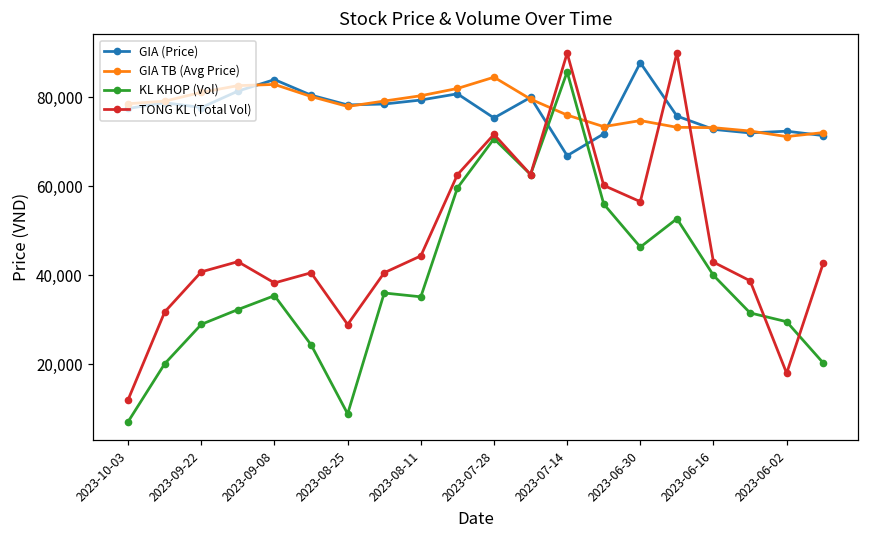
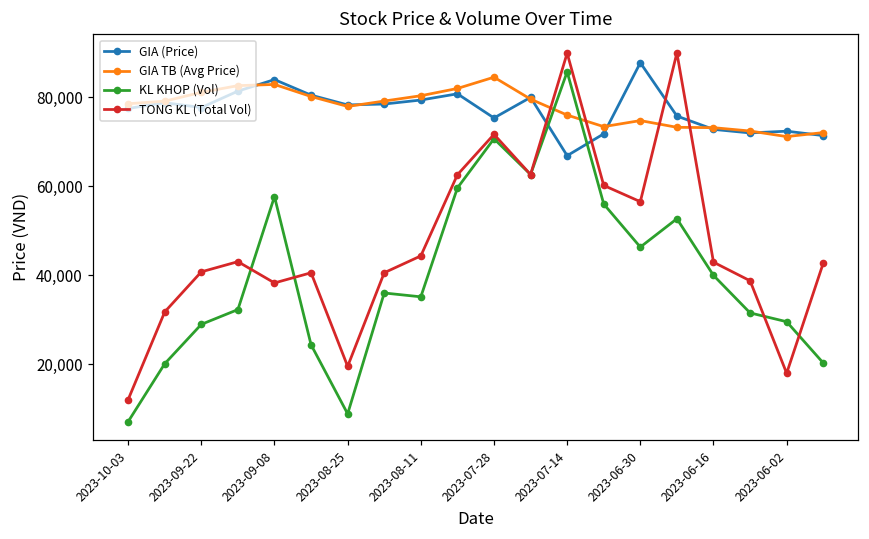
KL KHOP (Vol), 2023-09-08: 35,000 -> 58,000
TONG KL (Total Vol), 2023-08-25: 29,000 -> 20,000
